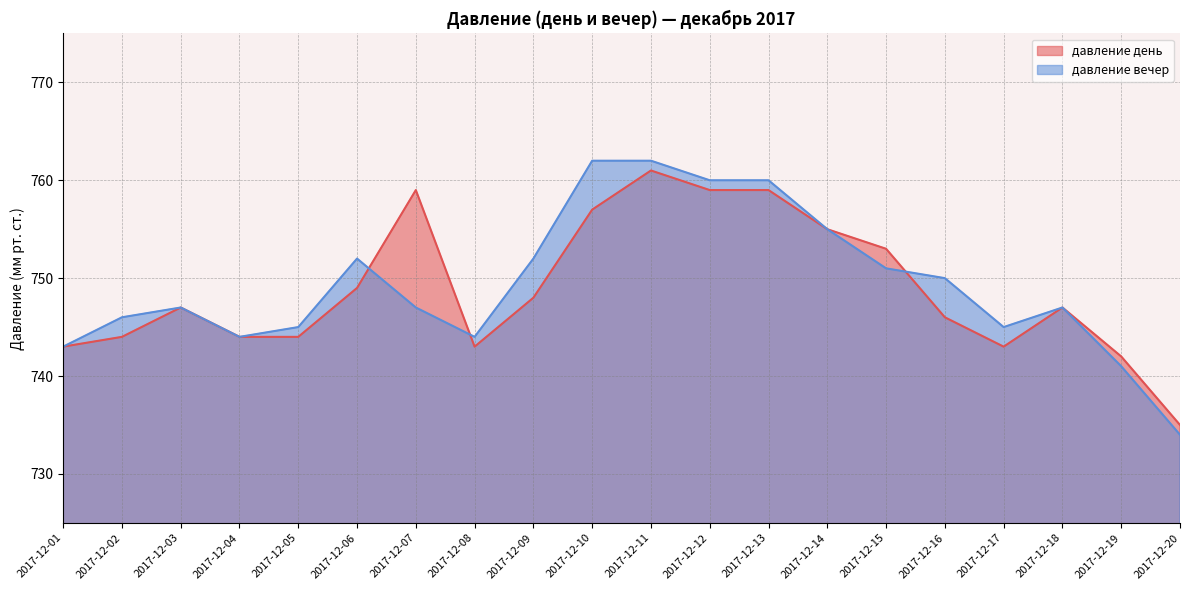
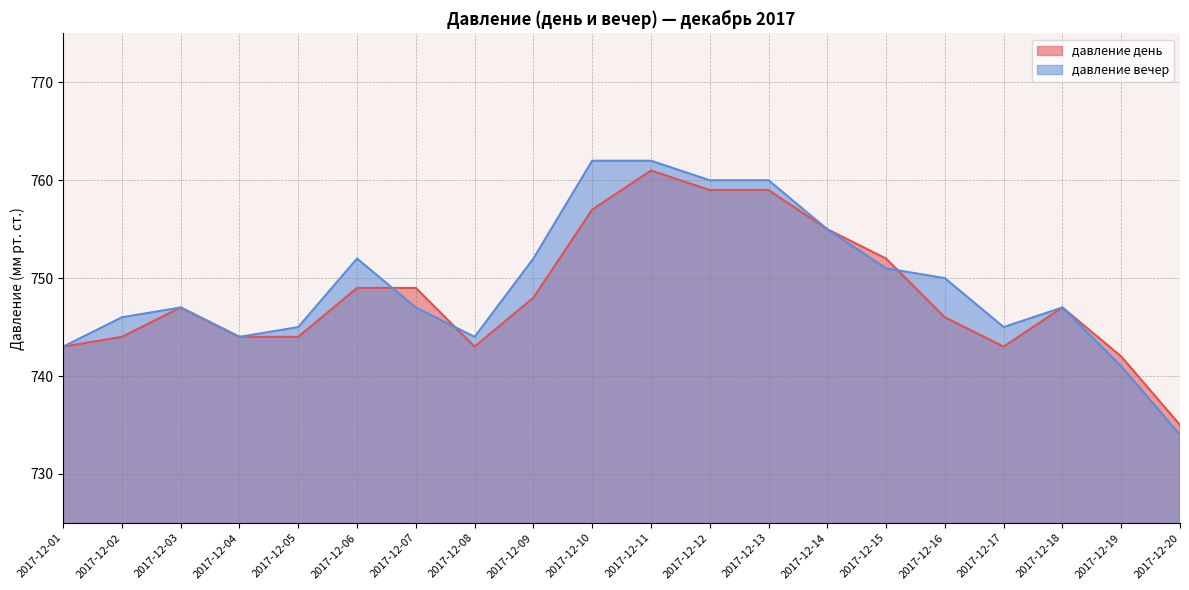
давление день, 2017-12-07: 759 -> 749
давление день, 2017-12-15: 753 -> 752
